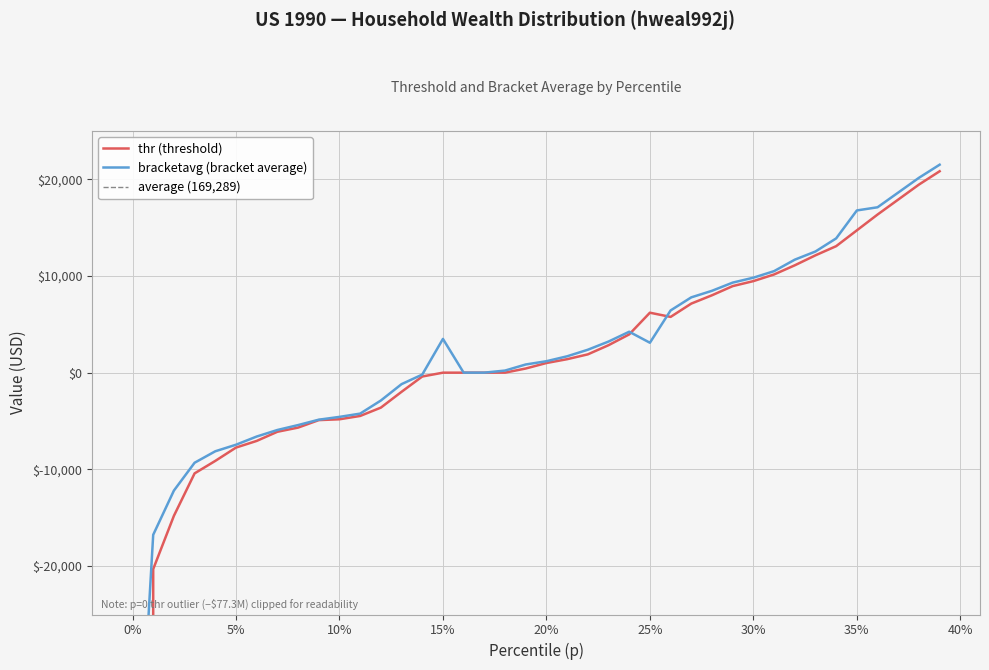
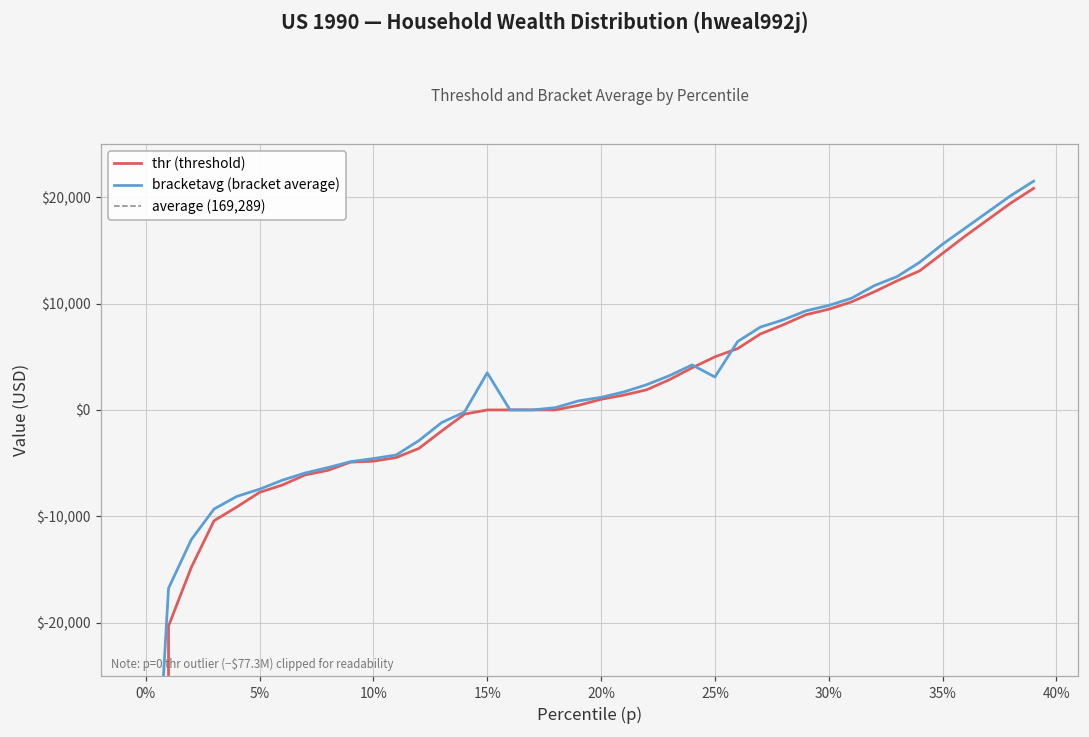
thr (threshold), 25%: $6,000 -> $5,000
bracketavg (bracket average), 35%: $17,000 -> $16,000
